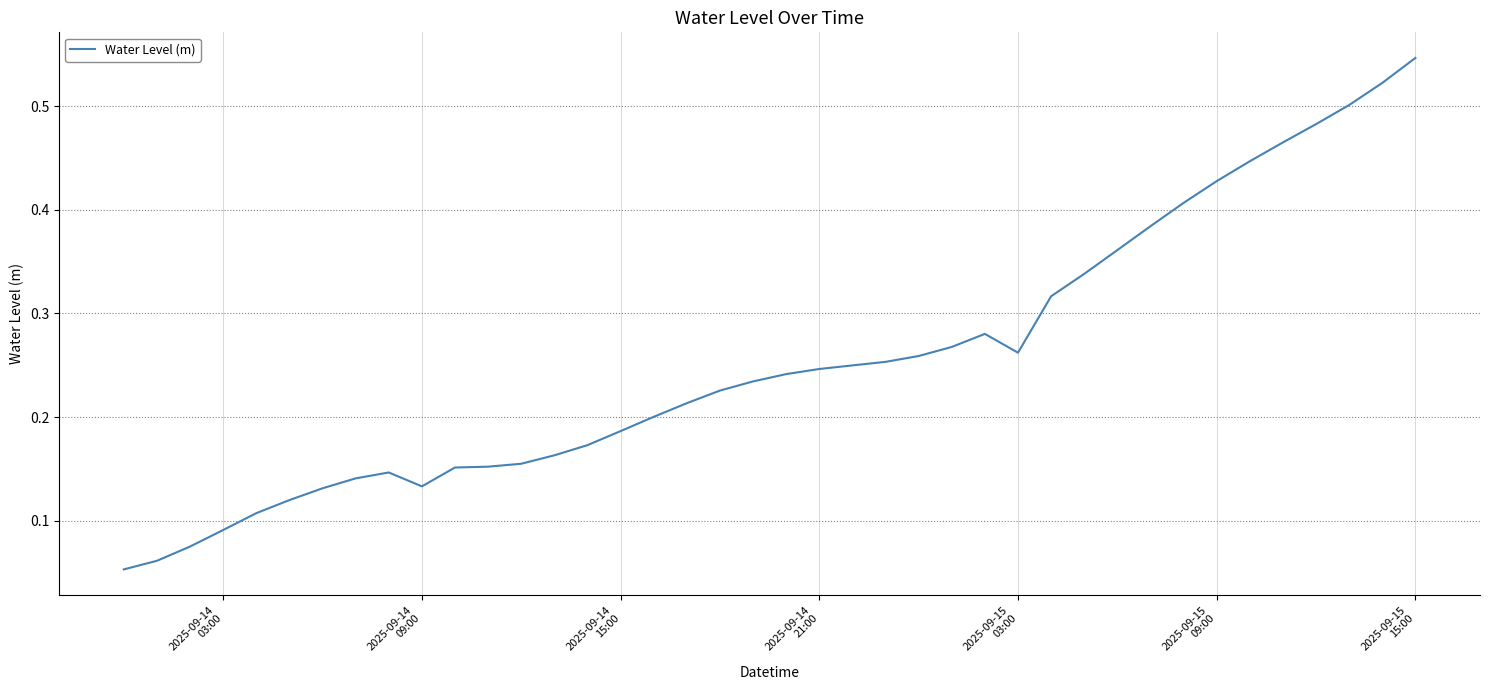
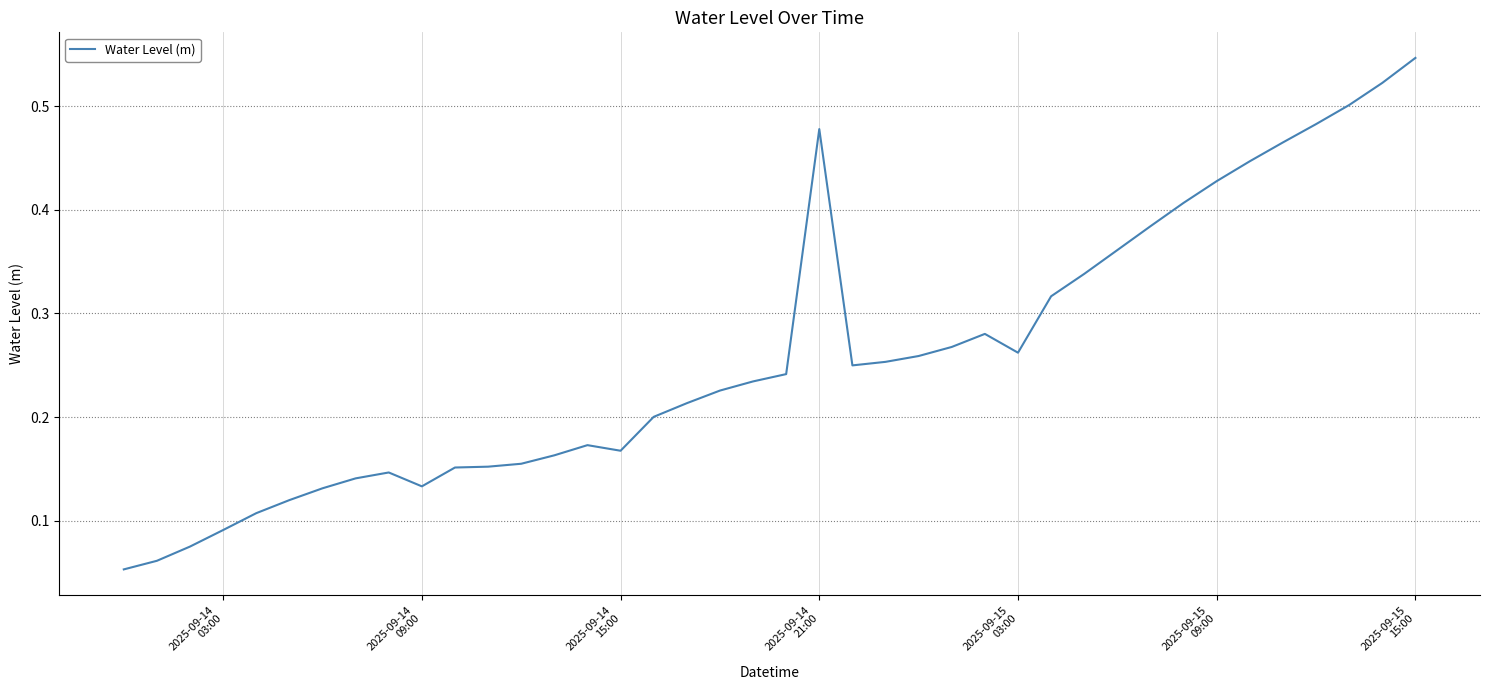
2025-09-14 15:00: 0.187 -> 0.168
2025-09-14 21:00: 0.246 -> 0.478
